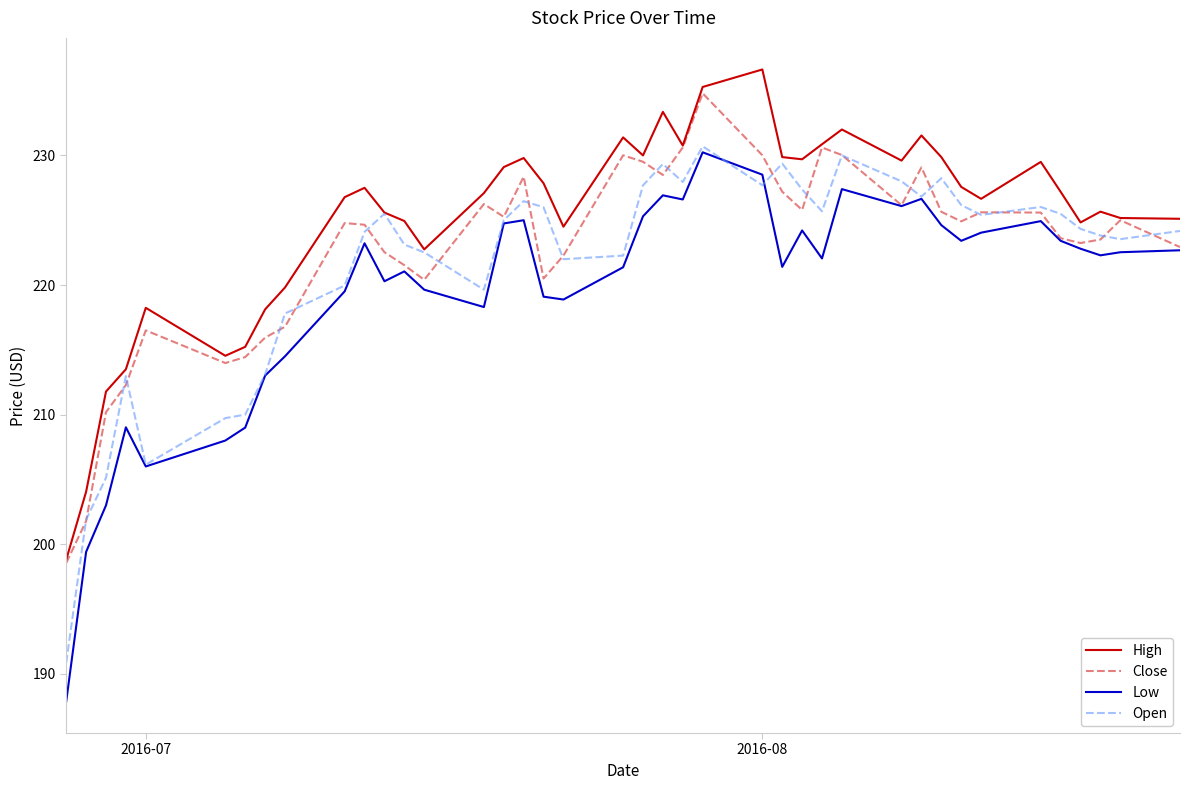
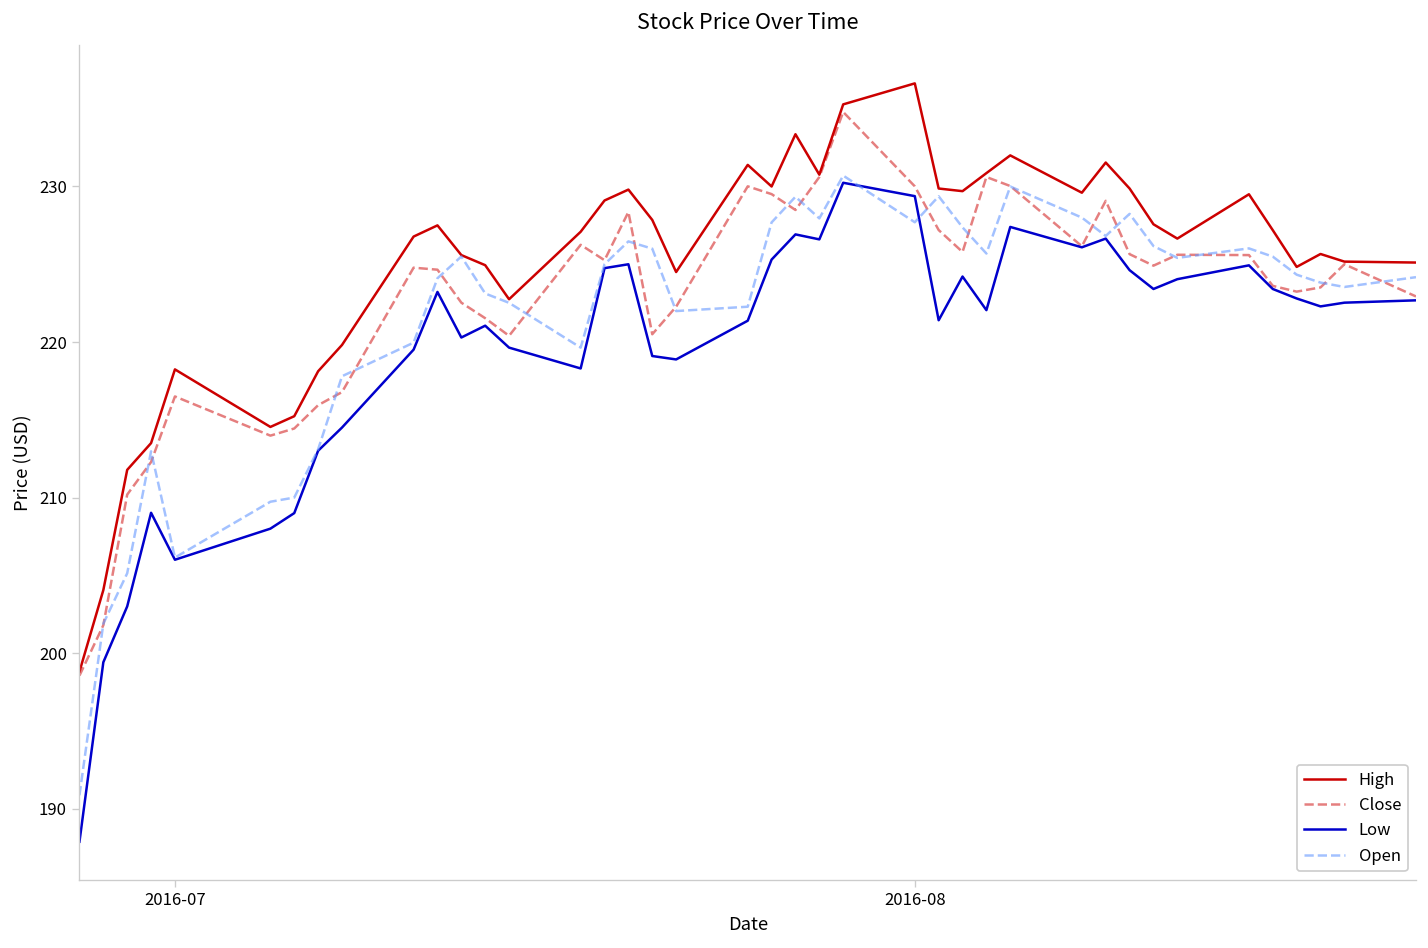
Low, 2016-08: 228.5 -> 229.4
